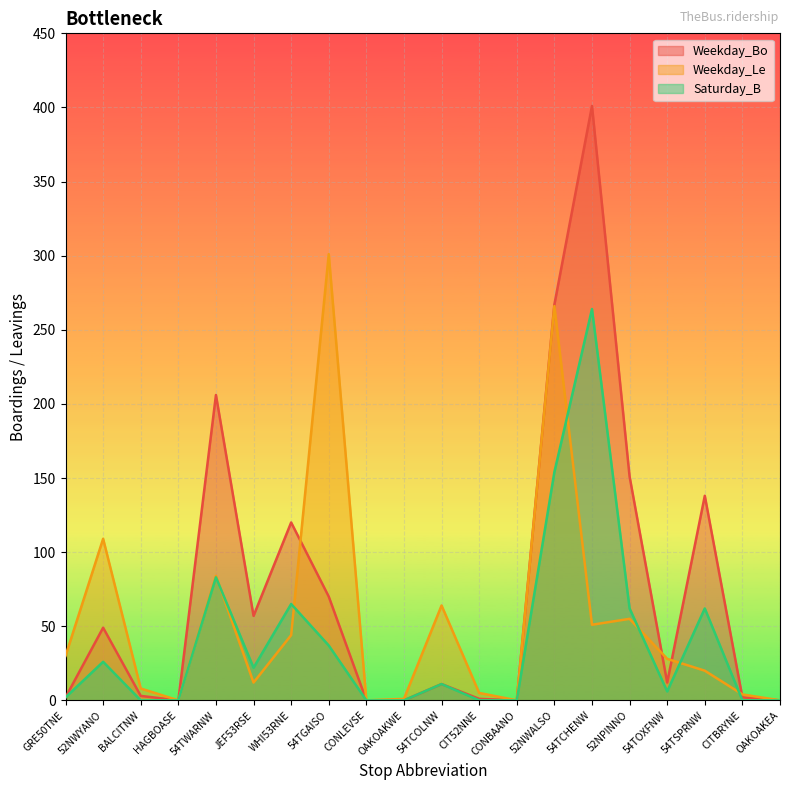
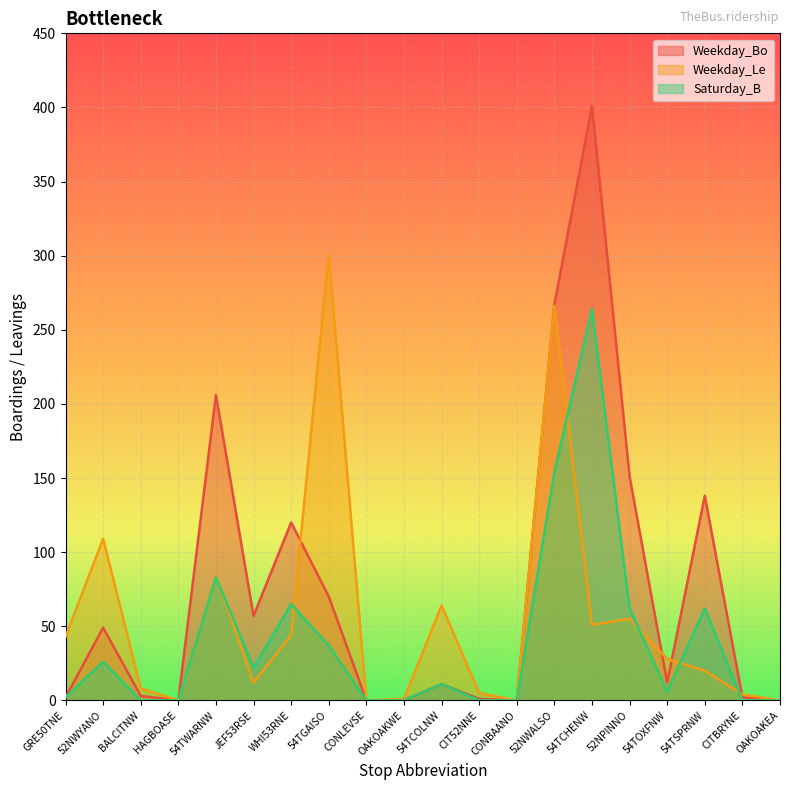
Weekday_Le, GRE50TNE: 30 -> 43
